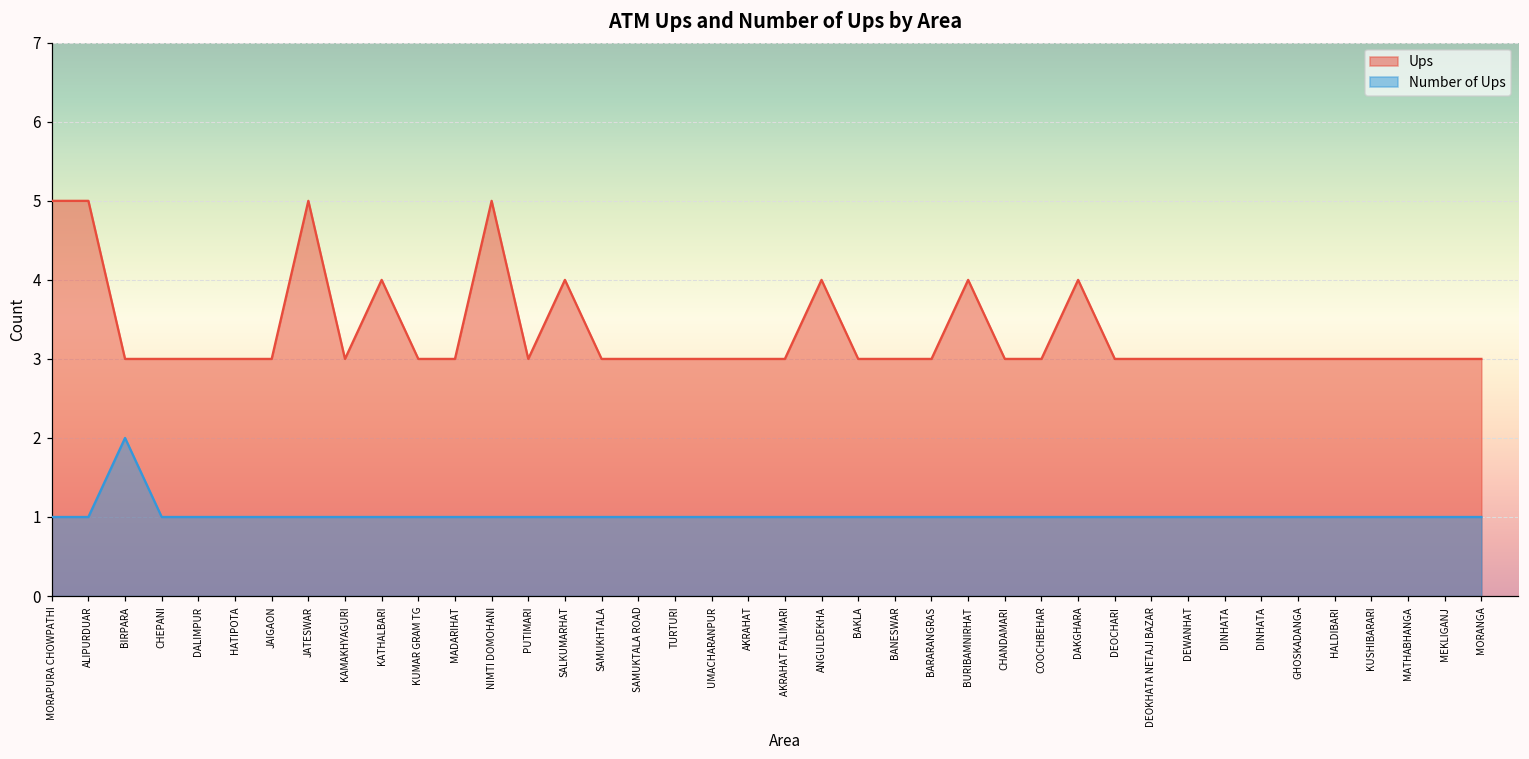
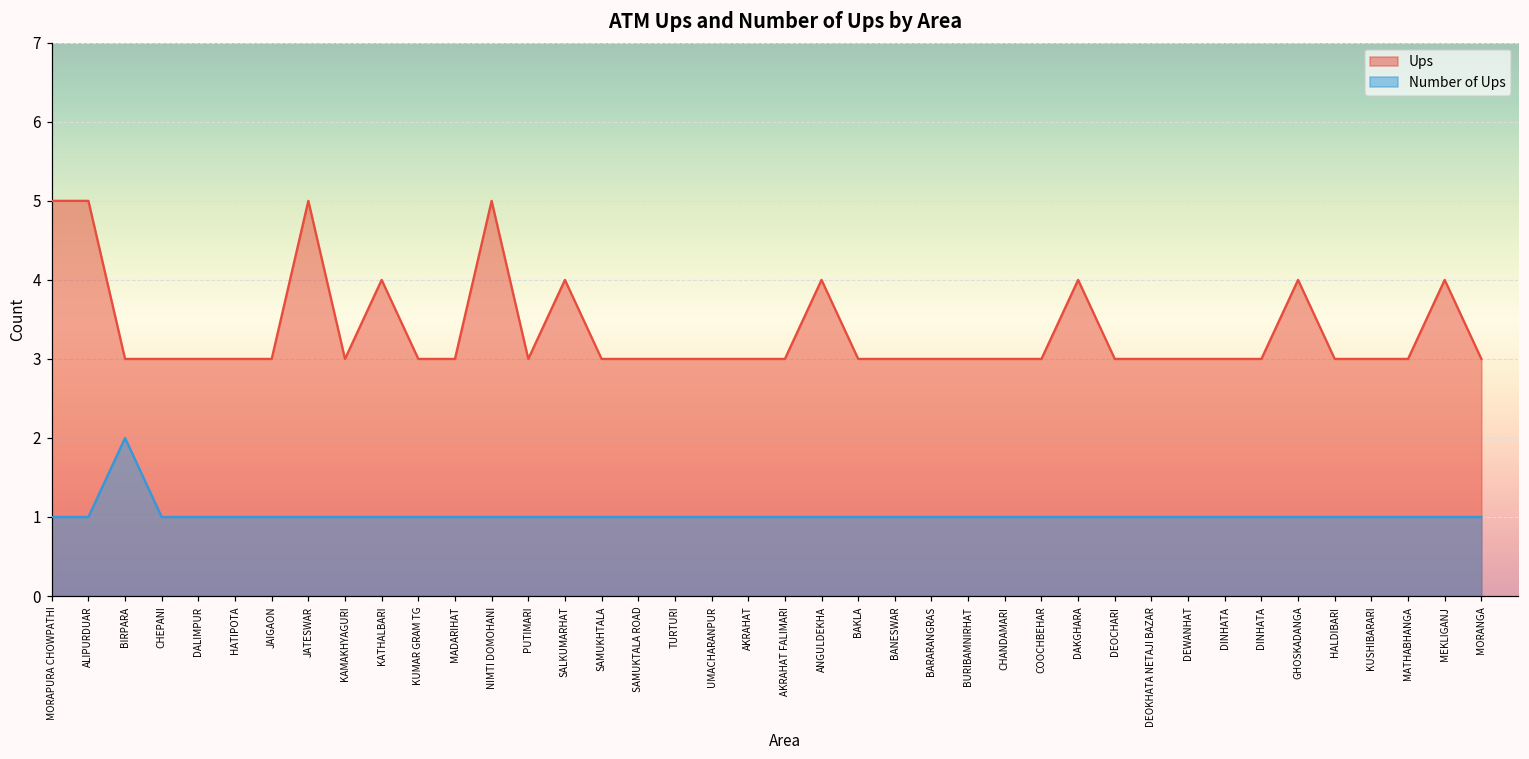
Ups, BURIBAMNIRHAT: 4 -> 3
Ups, GHOSKADANGA: 3 -> 4
Ups, MEKLIGANJ: 3 -> 4
